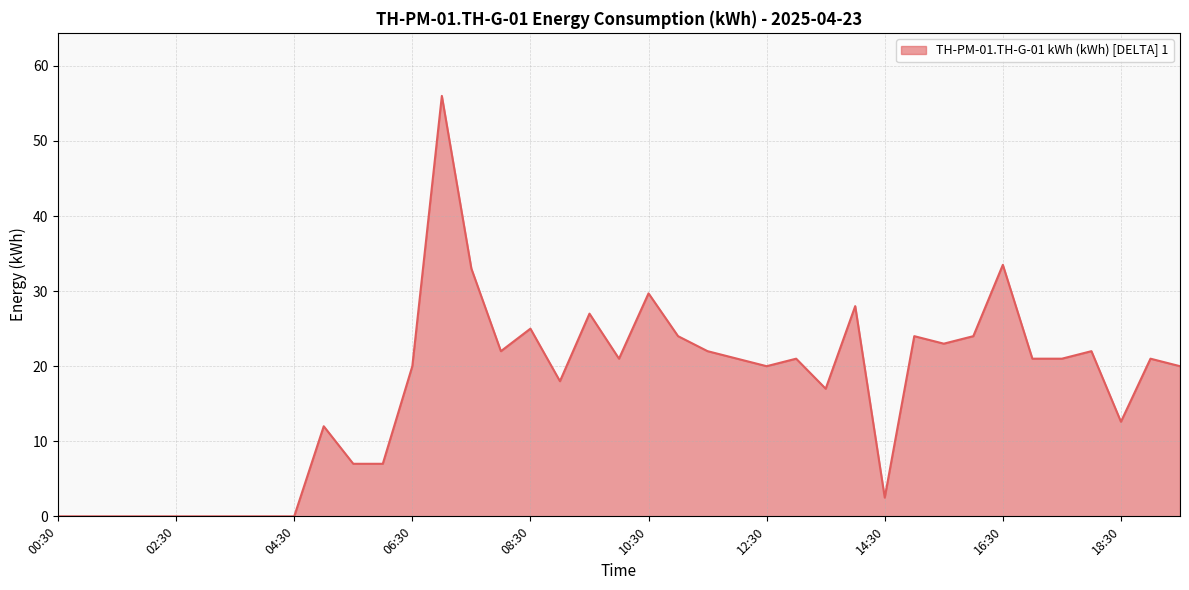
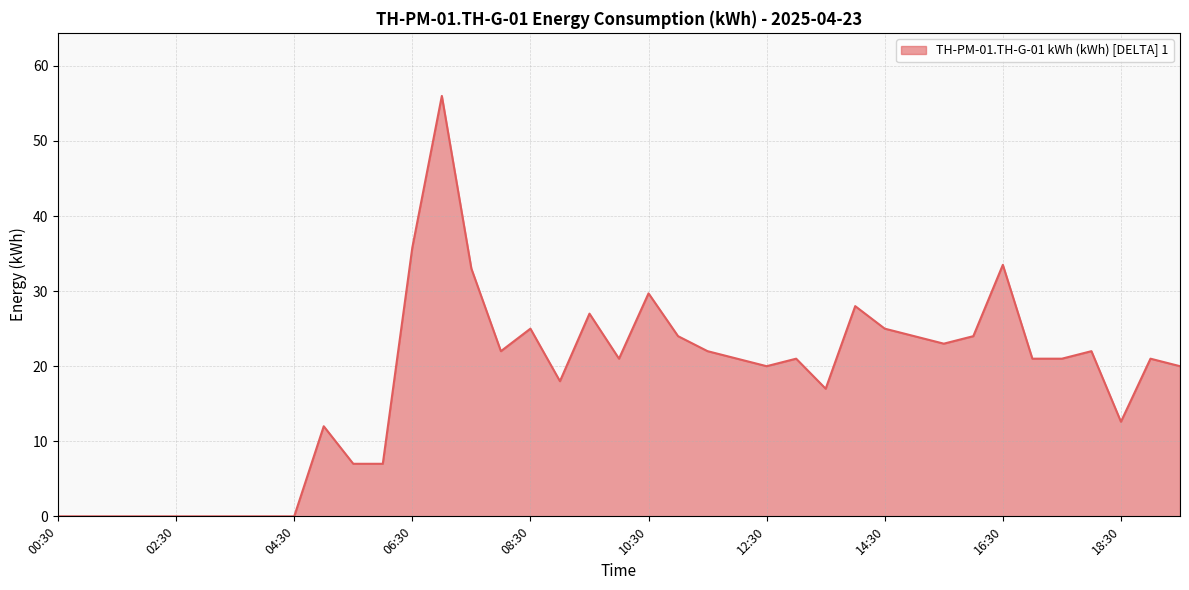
06:30: 20 -> 36
14:30: 3 -> 25
